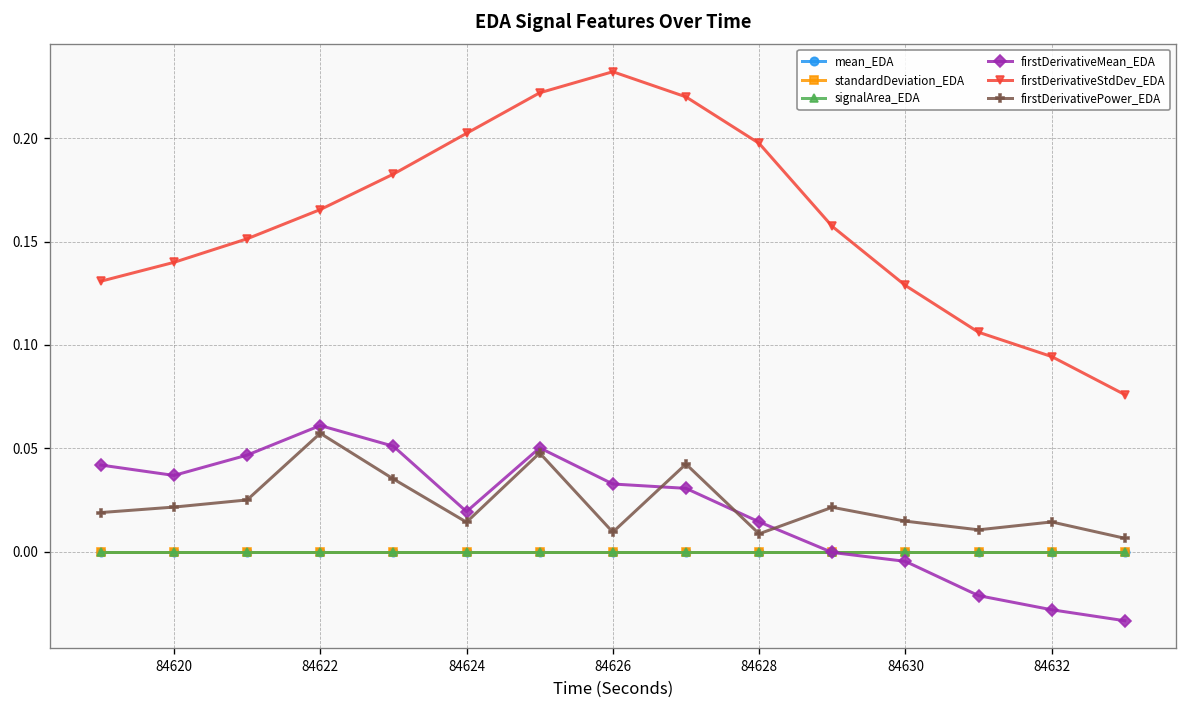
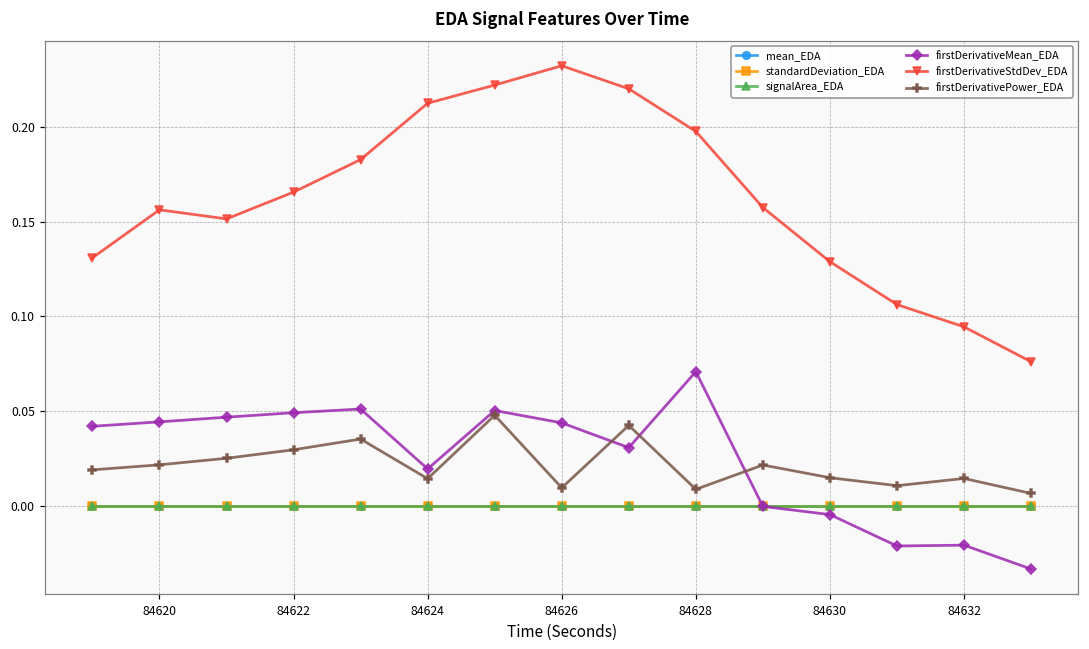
firstDerivativeMean_EDA, 84620: 0.037 -> 0.044
firstDerivativeStdDev_EDA, 84620: 0.140 -> 0.156
firstDerivativeMean_EDA, 84622: 0.061 -> 0.049
firstDerivativePower_EDA, 84622: 0.057 -> 0.029
firstDerivativeStdDev_EDA, 84624: 0.202 -> 0.212
firstDerivativeMean_EDA, 84626: 0.033 -> 0.044
firstDerivativeMean_EDA, 84628: 0.014 -> 0.071
firstDerivativeMean_EDA, 84632: -0.028 -> -0.021
